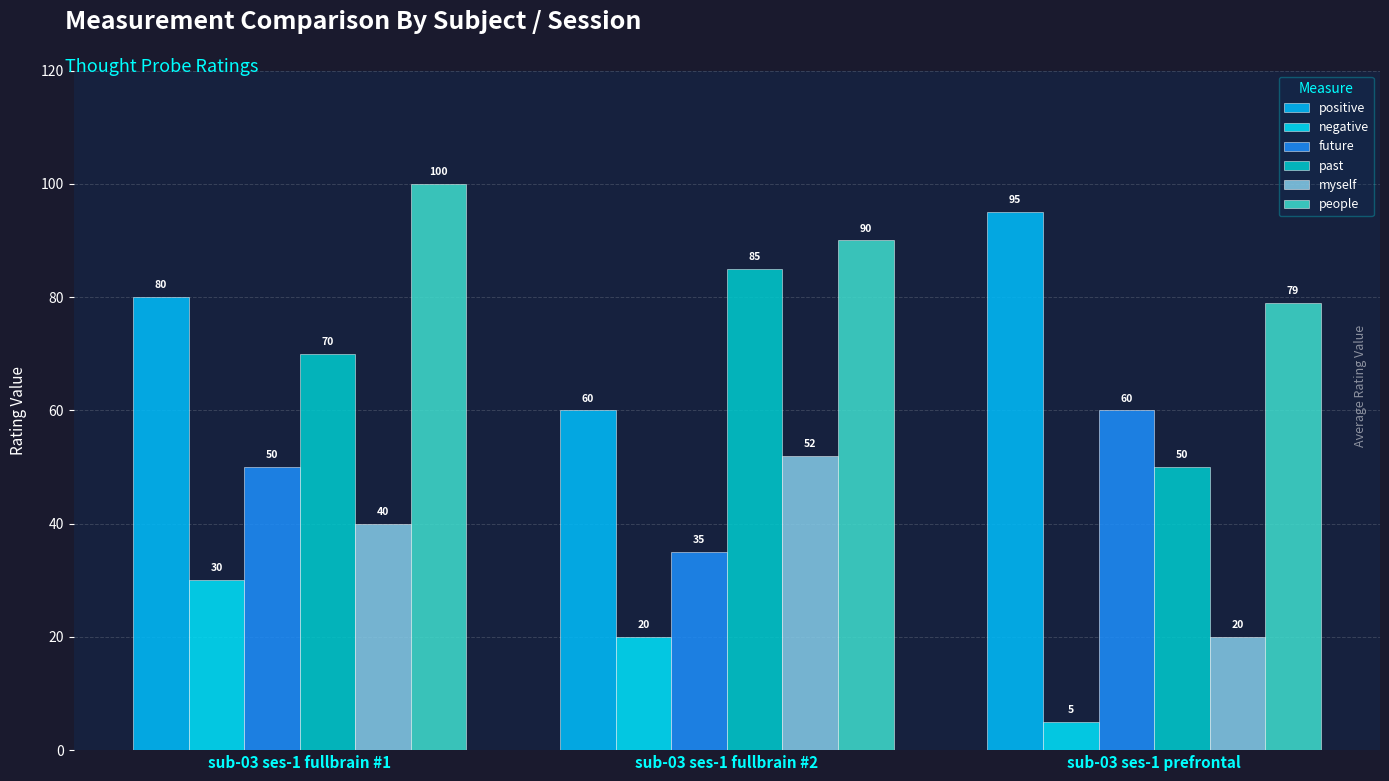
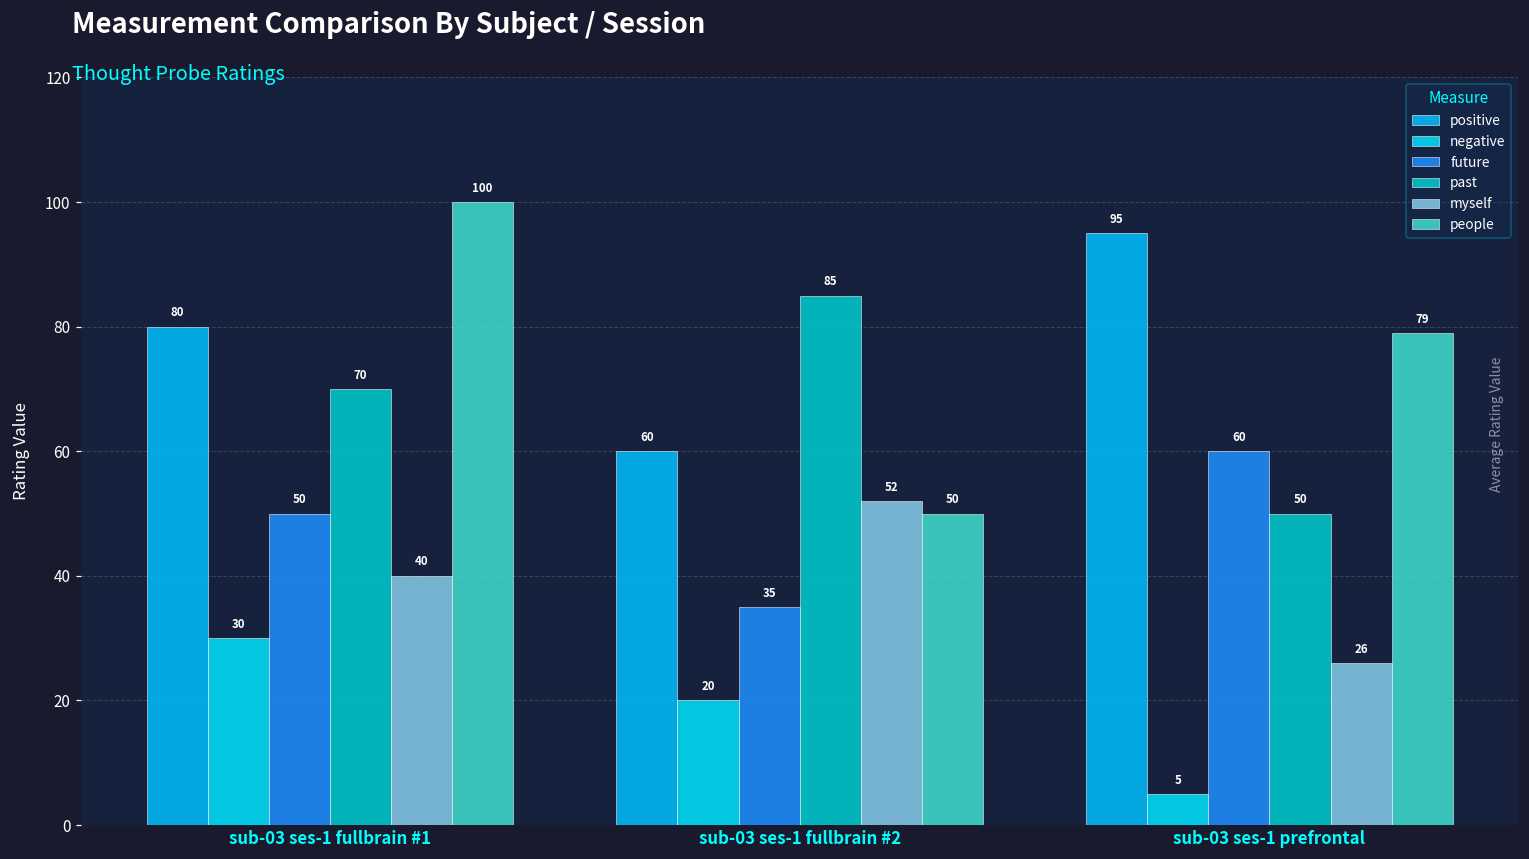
people, sub-03 ses-1 fullbrain #2: 90 -> 50
myself, sub-03 ses-1 prefrontal: 20 -> 26
